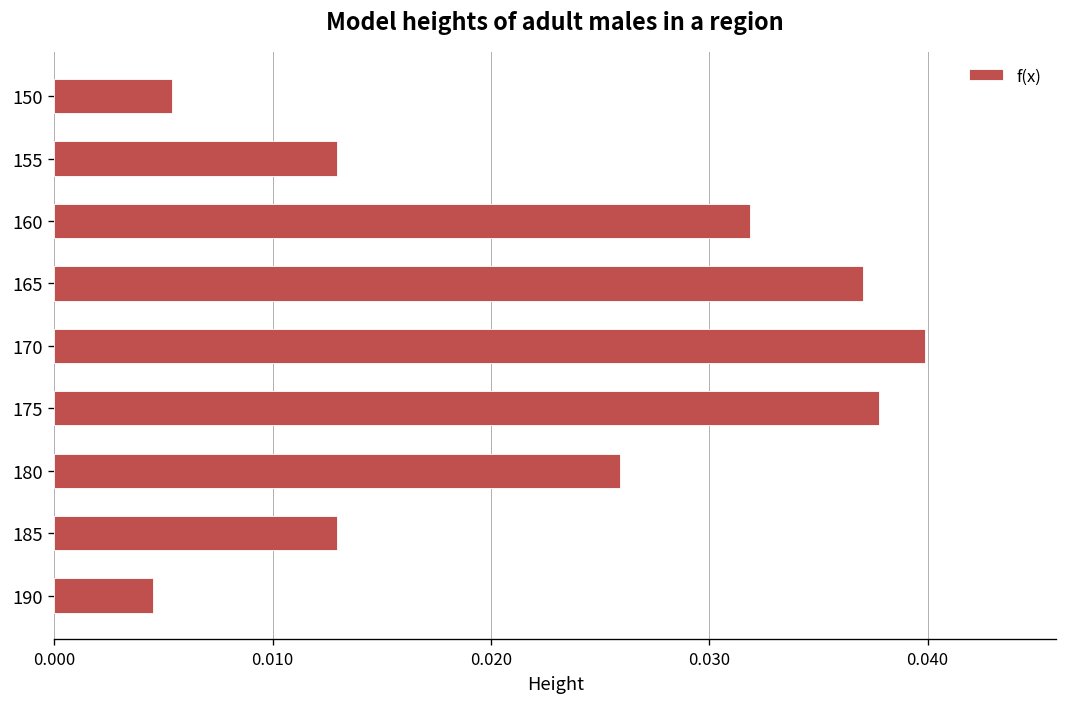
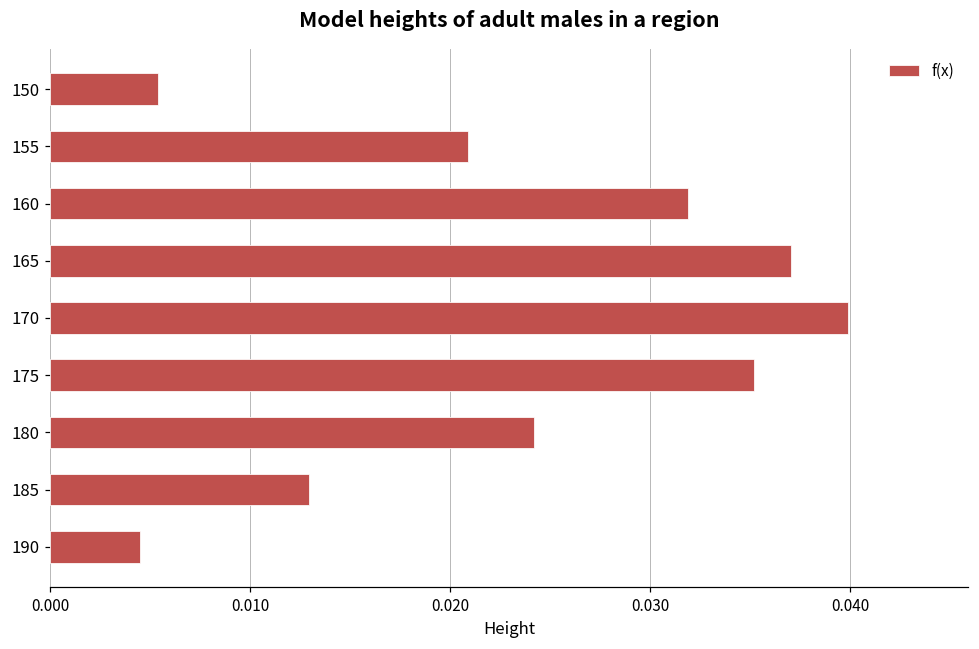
155: 0.0130 -> 0.0209
175: 0.0378 -> 0.0352
180: 0.0259 -> 0.0242
